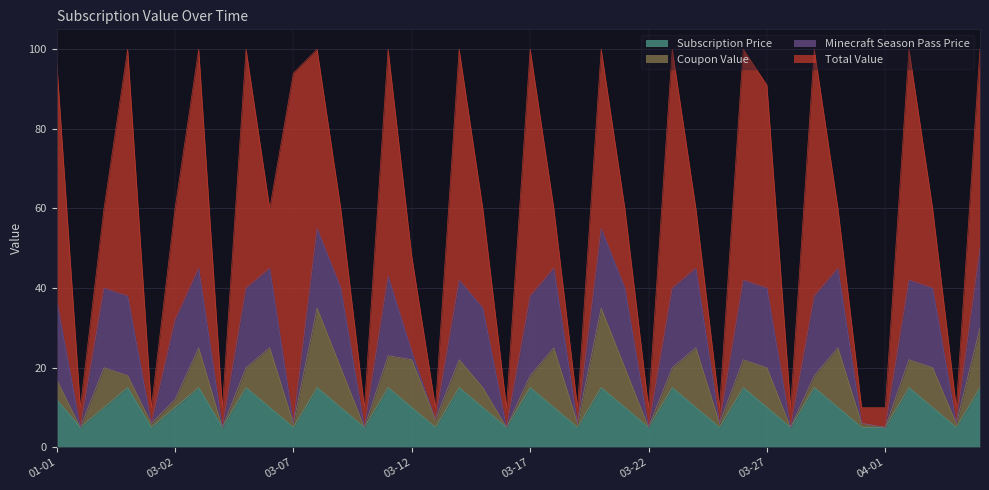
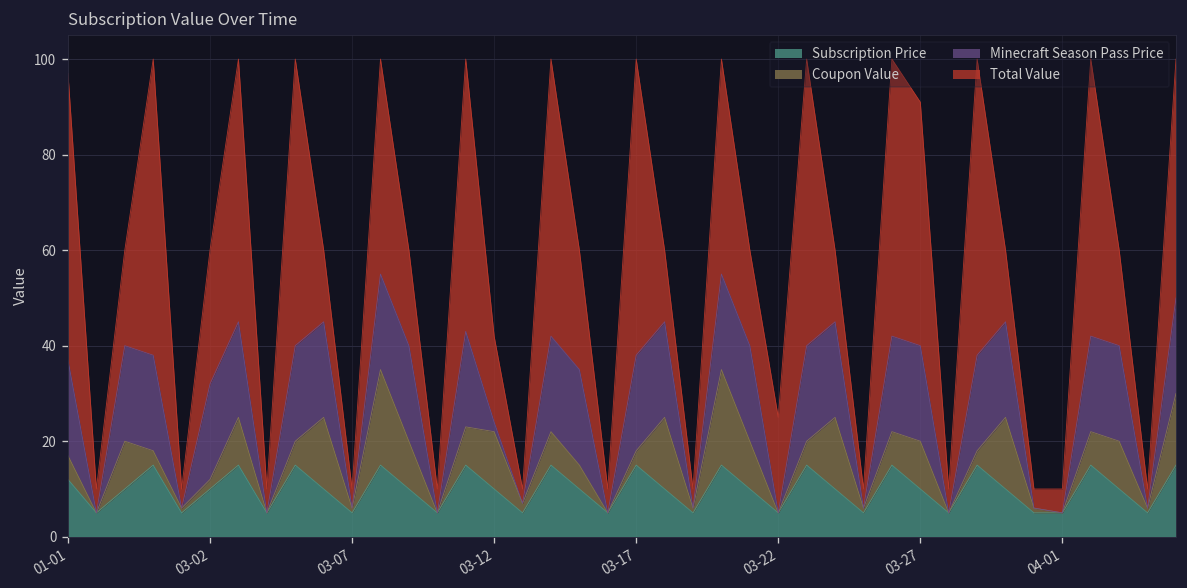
Total Value, 03-07: 88 -> 4
Total Value, 03-12: 24 -> 18
Total Value, 03-22: 5 -> 20
